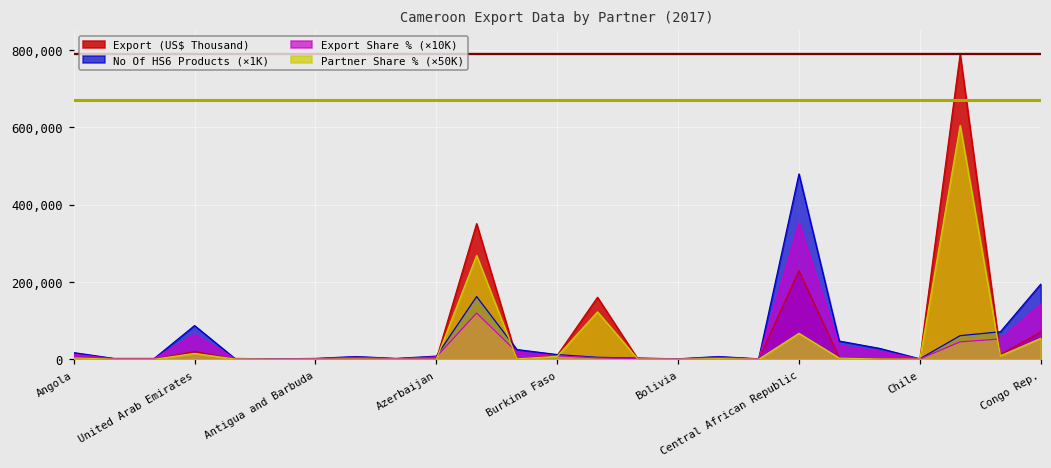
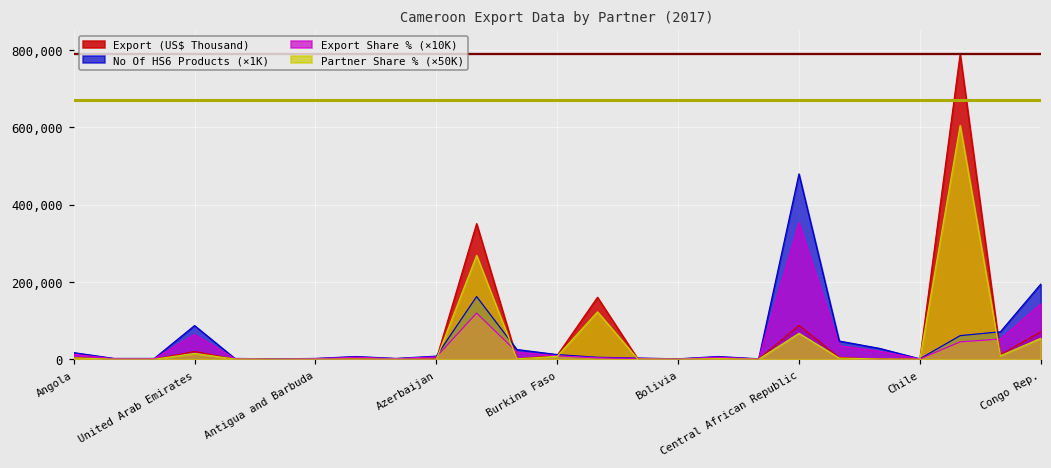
Export (US$ Thousand), Central African Republic: 230,000 -> 90,000
